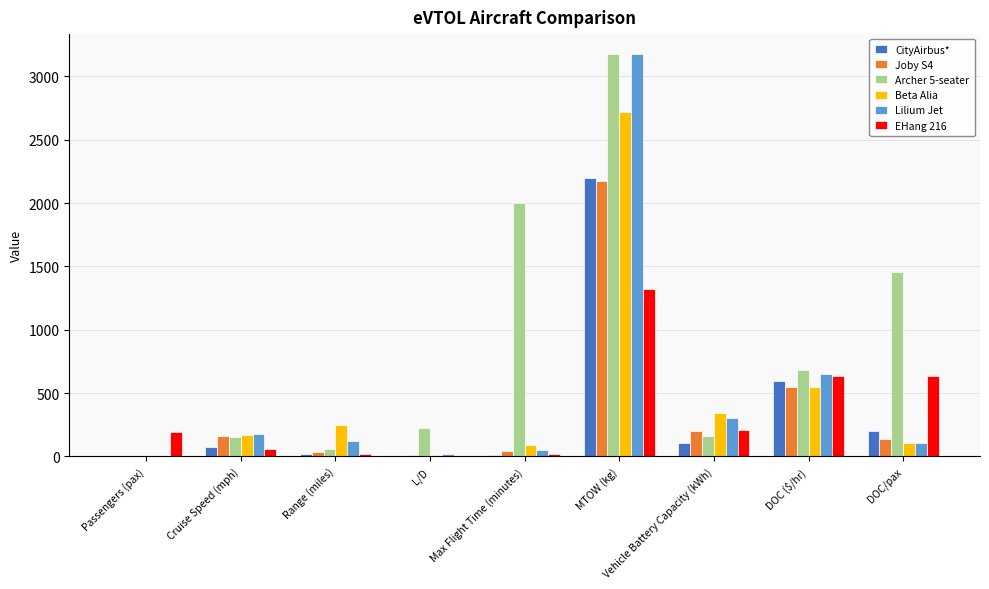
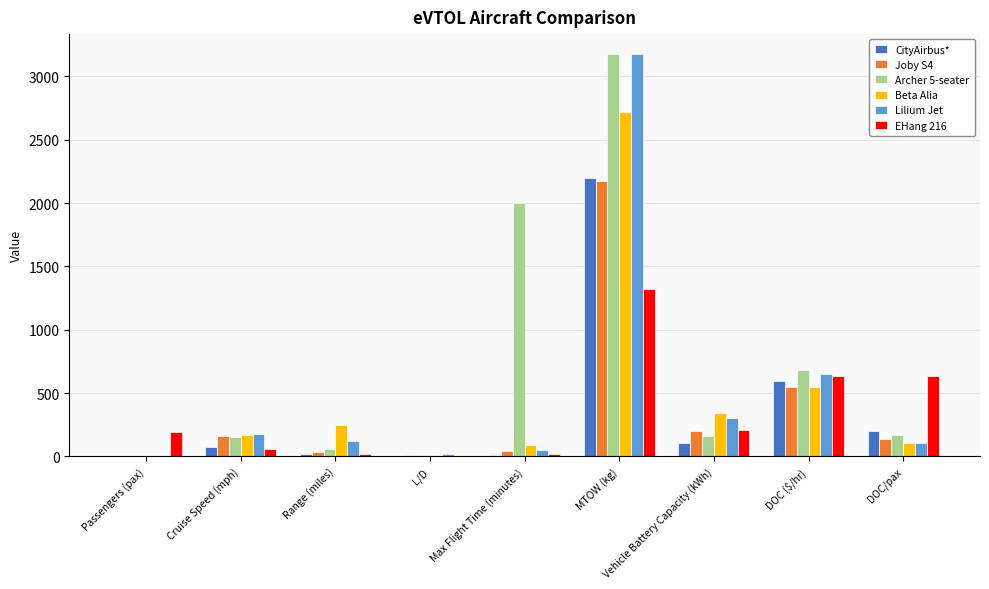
Archer 5-seater, L/D: 220 -> 10
Archer 5-seater, DOC/pax: 1460 -> 170
